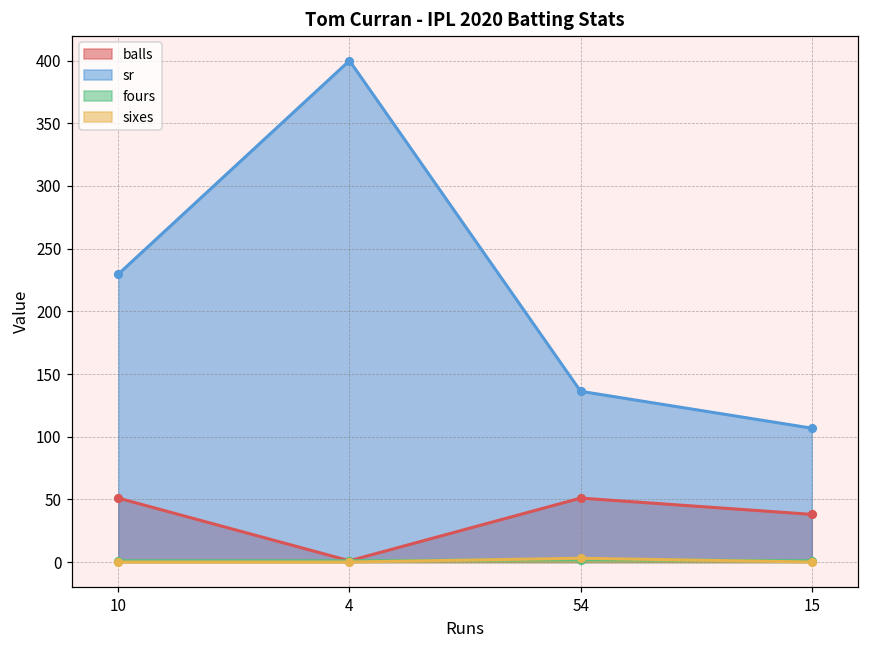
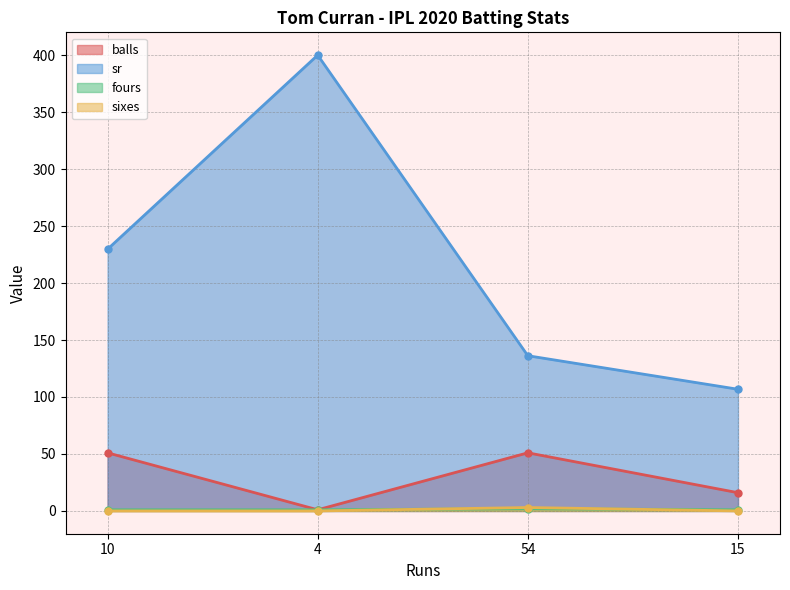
balls, 15: 38 -> 16
